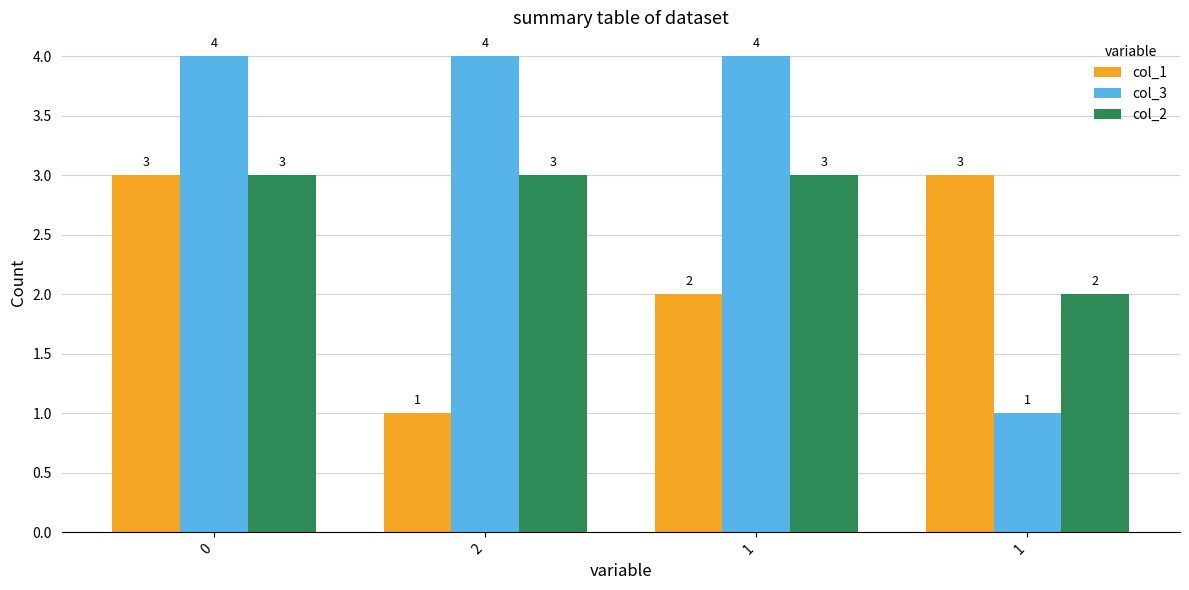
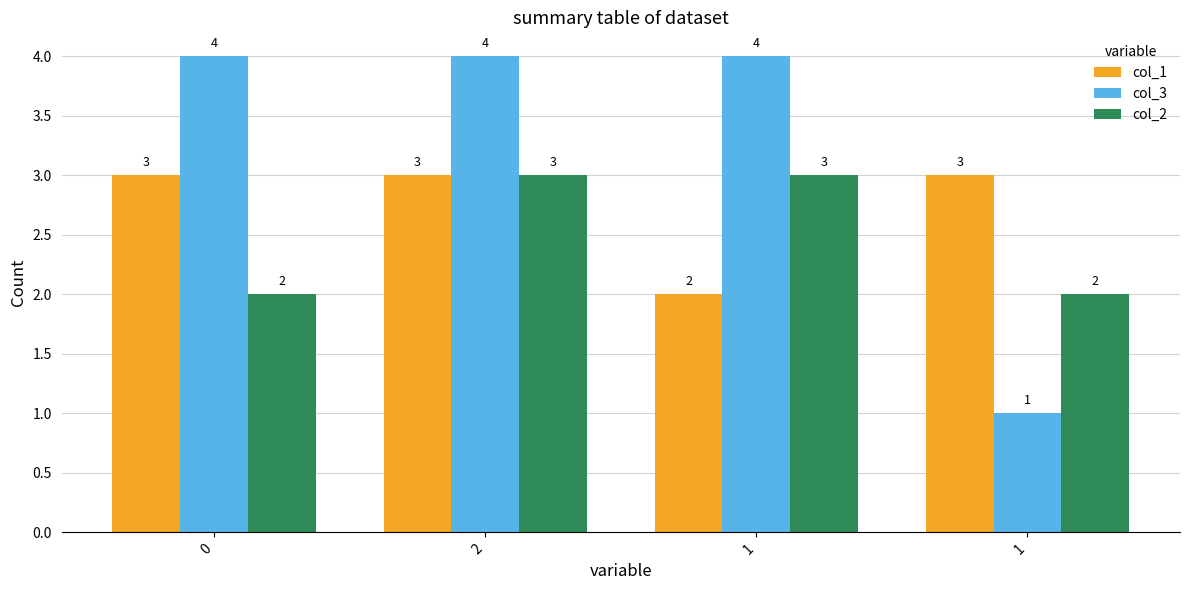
col_2, 0: 3 -> 2
col_1, 2: 1 -> 3
